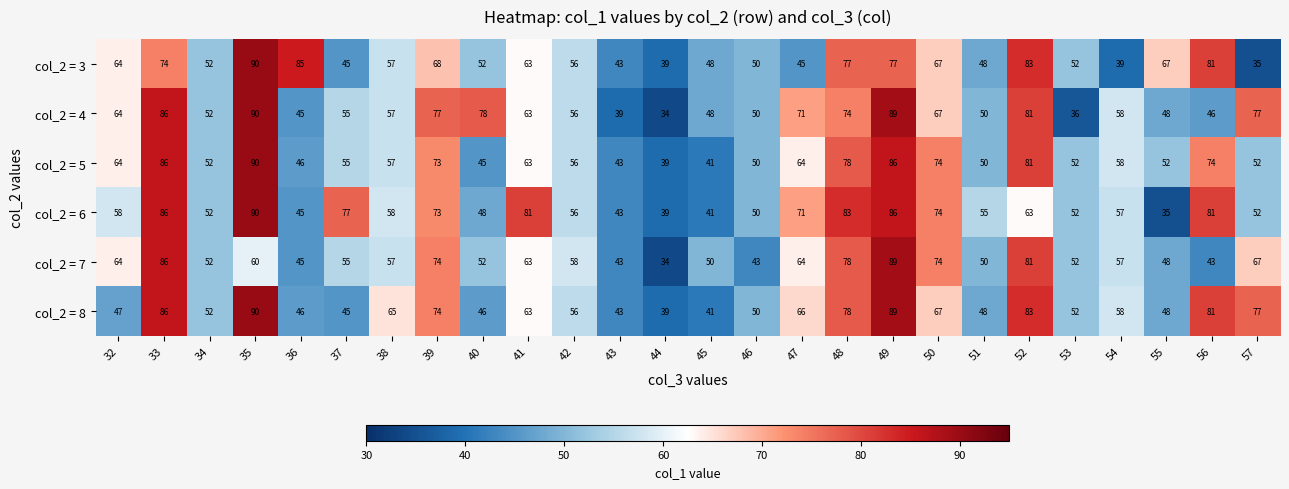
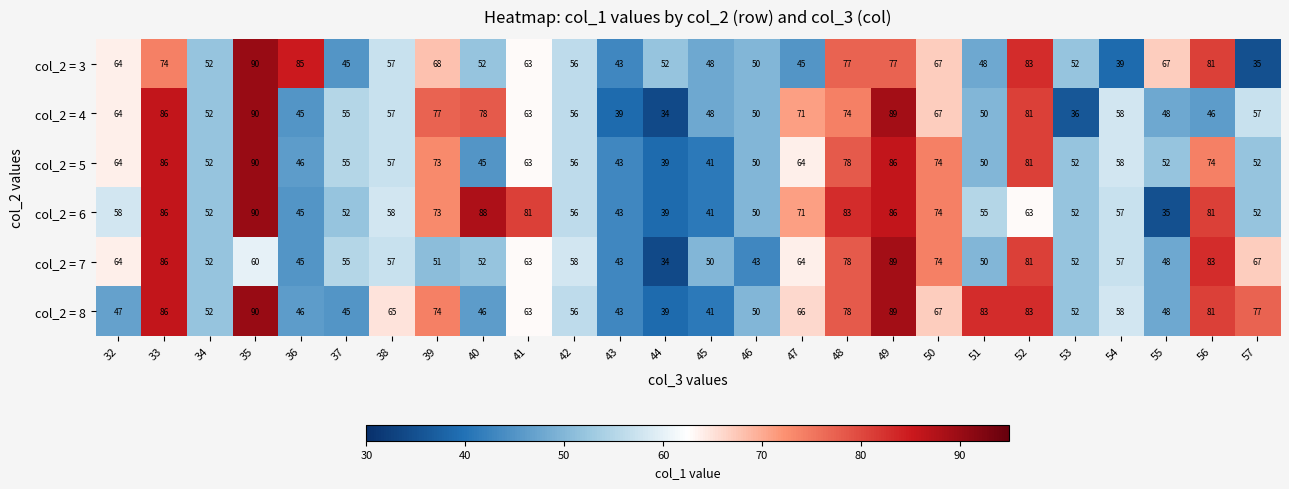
col_2 = 3, 44: 39 -> 52
col_2 = 4, 57: 77 -> 57
col_2 = 6, 37: 77 -> 52
col_2 = 6, 40: 48 -> 88
col_2 = 7, 39: 74 -> 51
col_2 = 7, 56: 43 -> 83
col_2 = 8, 51: 48 -> 83
